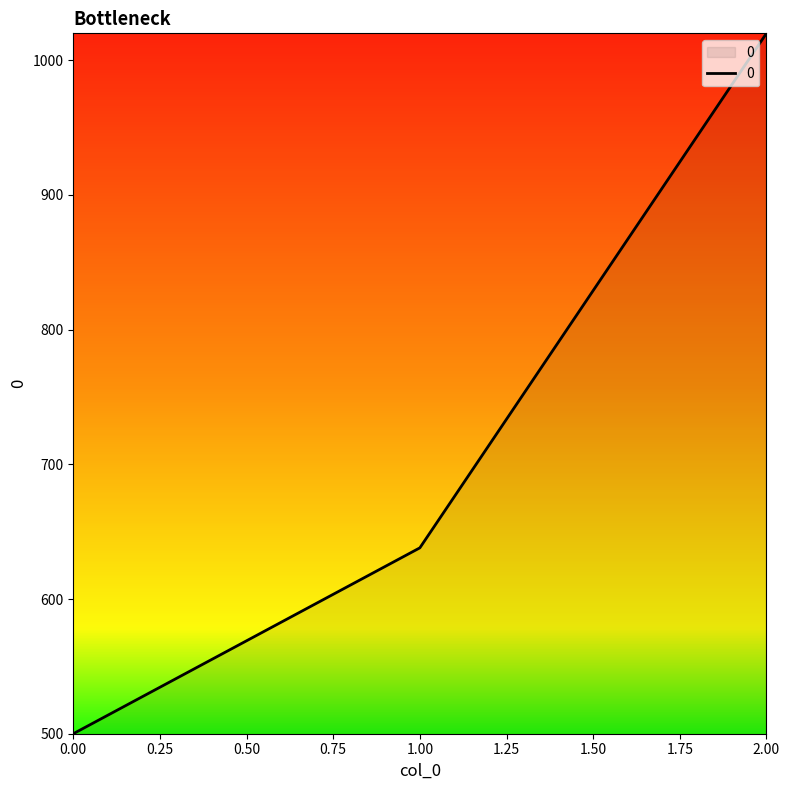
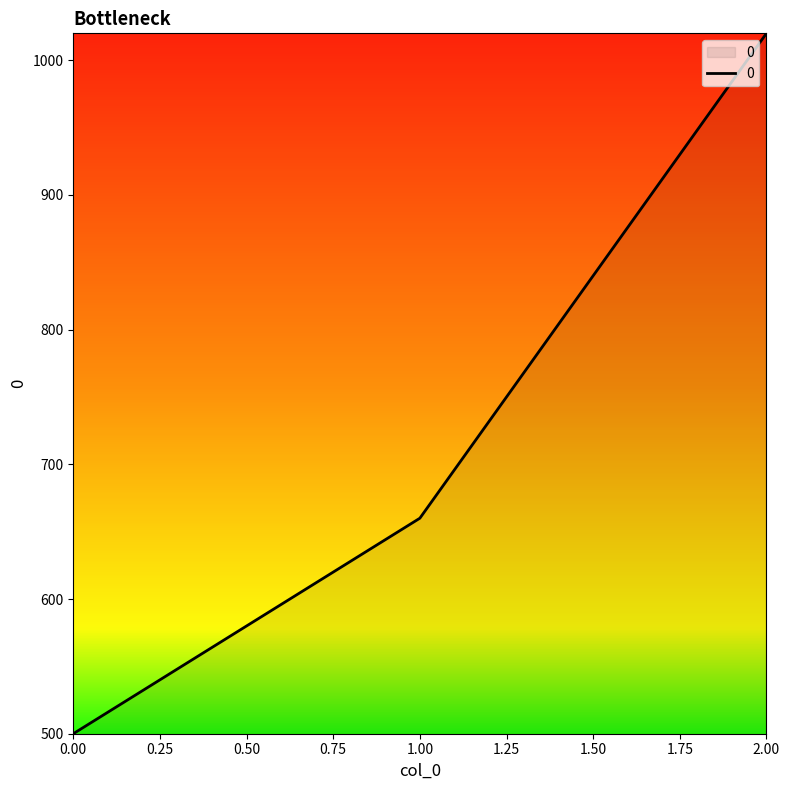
1.00: 638 -> 660
